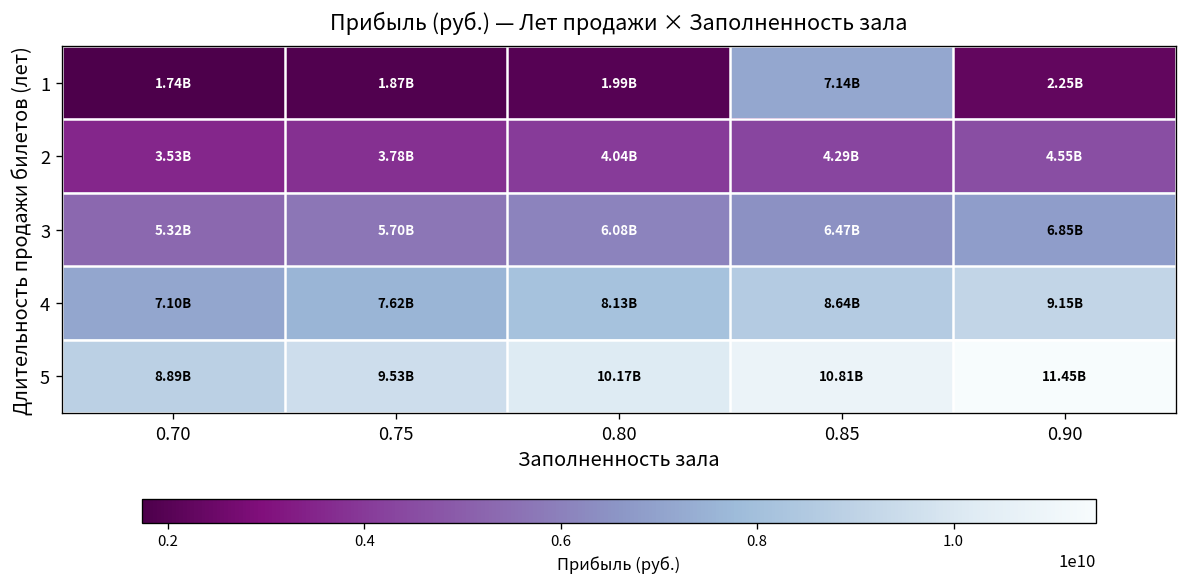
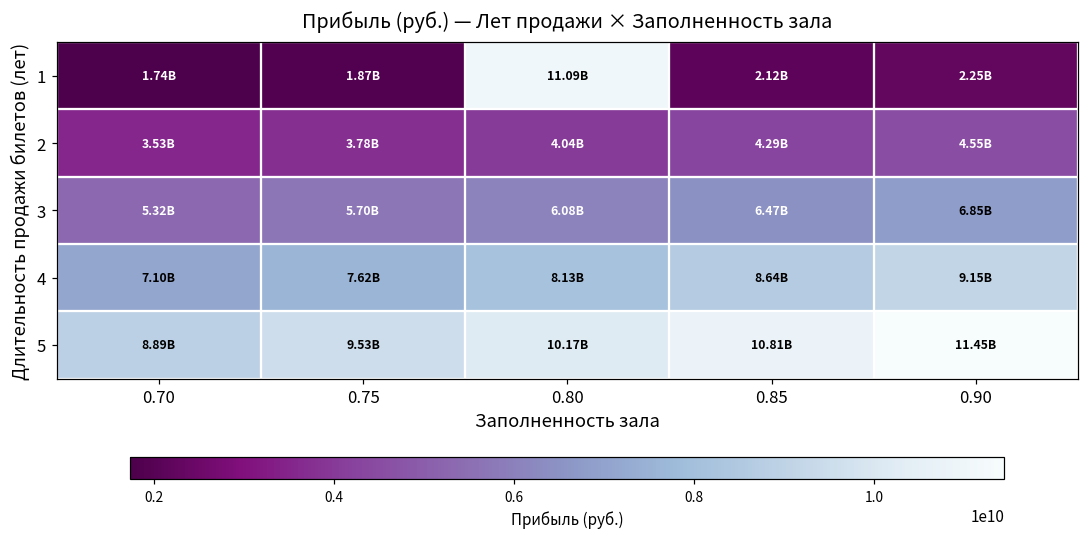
1, 0.80: 1.99B -> 11.09B
1, 0.85: 7.14B -> 2.12B
